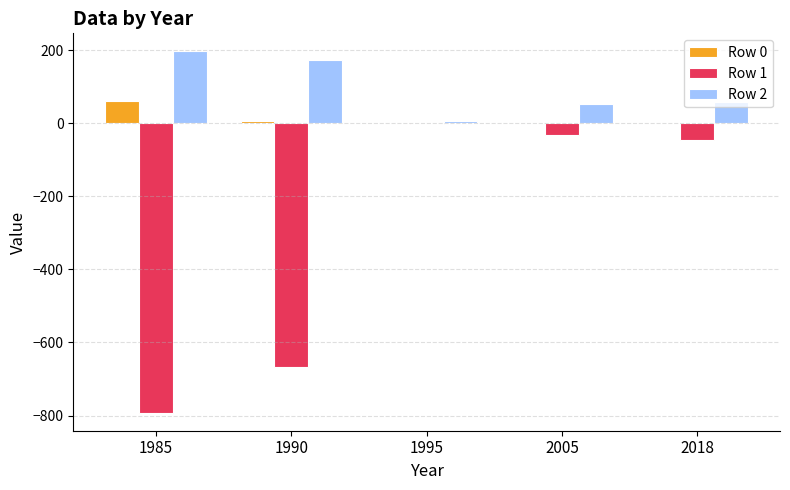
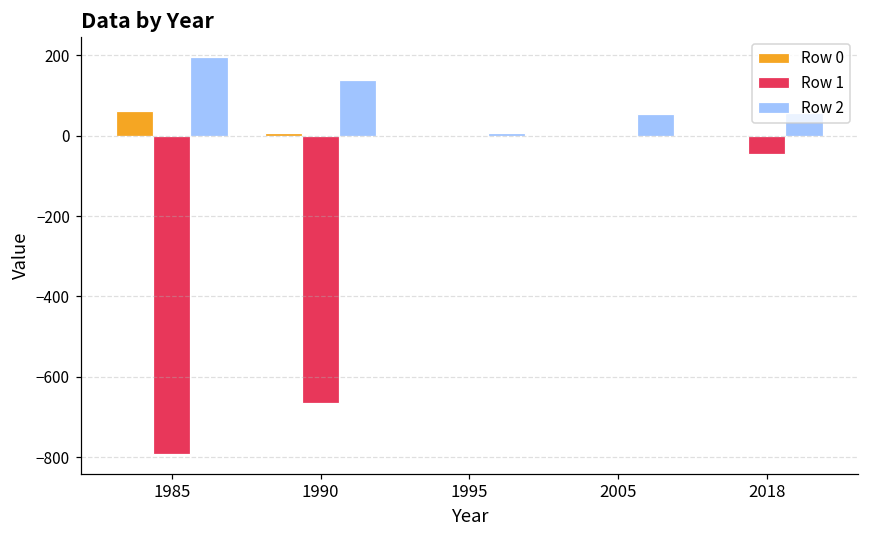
Row 2, 1990: 170 -> 140
Row 1, 2005: -30 -> 0
